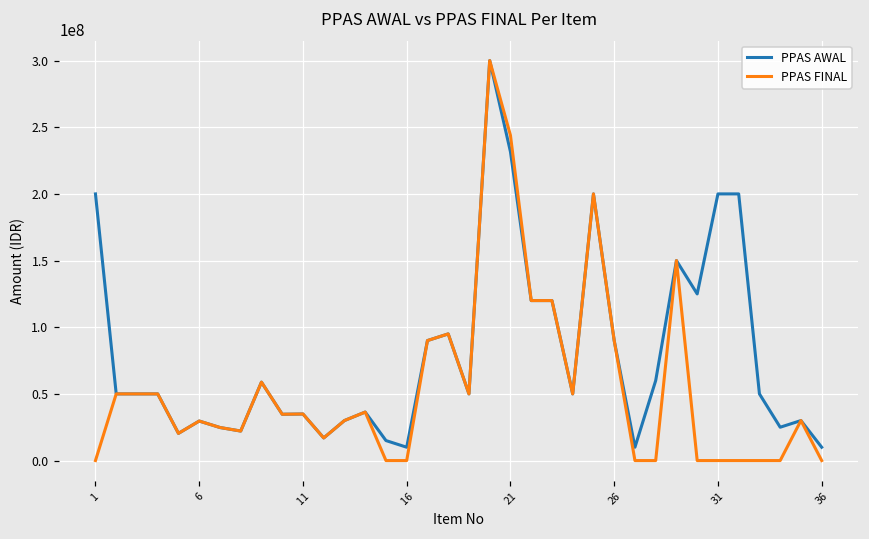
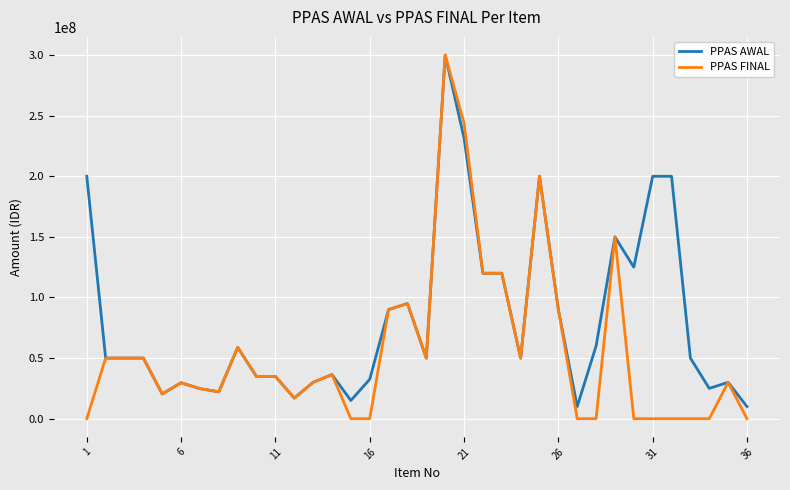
PPAS AWAL, 16: 10000000 -> 33000000
